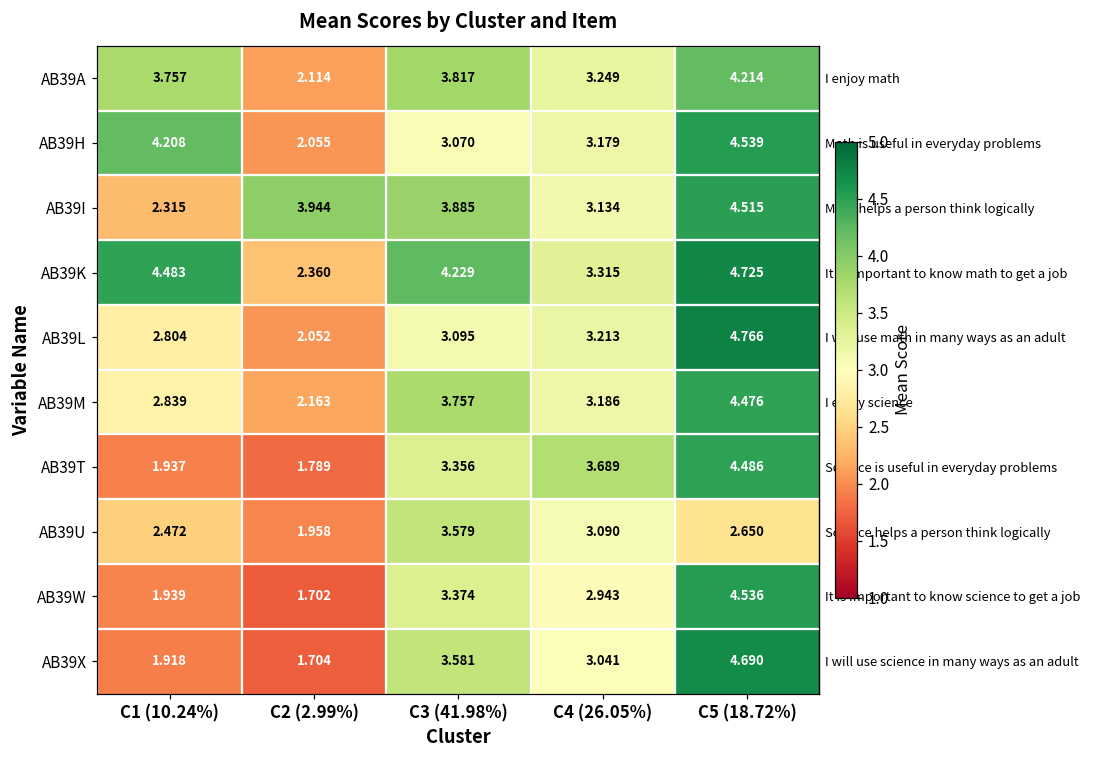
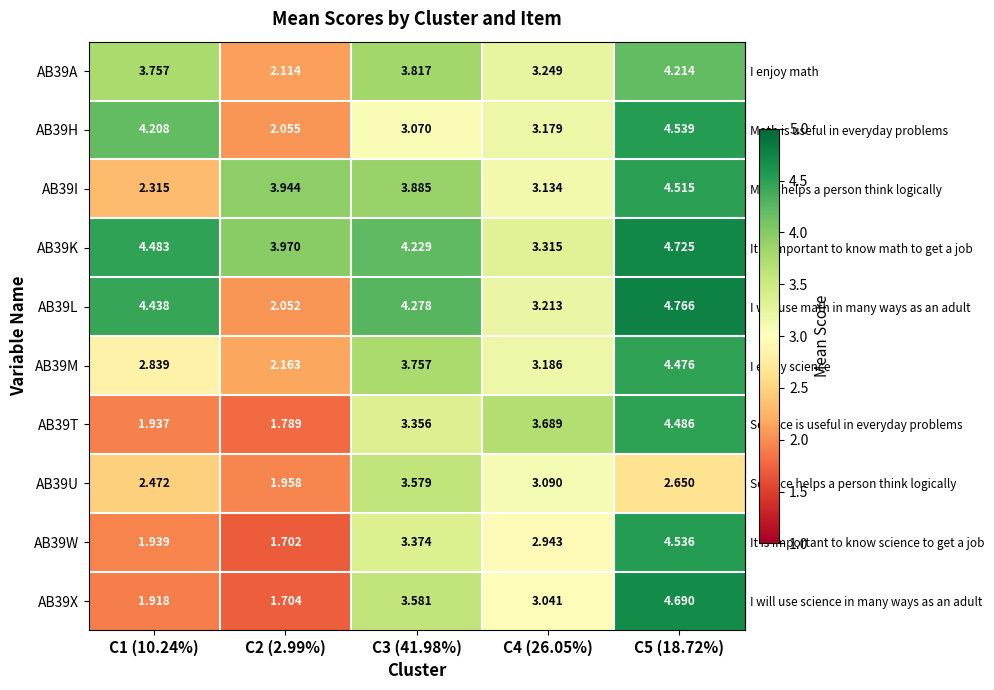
AB39K, C2 (2.99%): 2.360 -> 3.970
AB39L, C1 (10.24%): 2.804 -> 4.438
AB39L, C3 (41.98%): 3.095 -> 4.278
